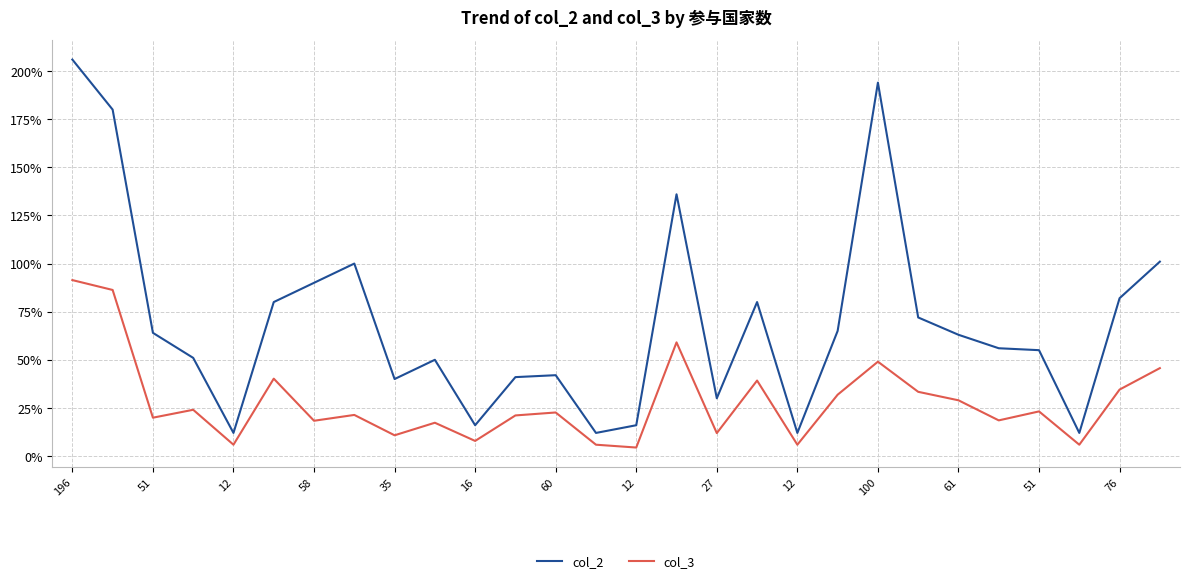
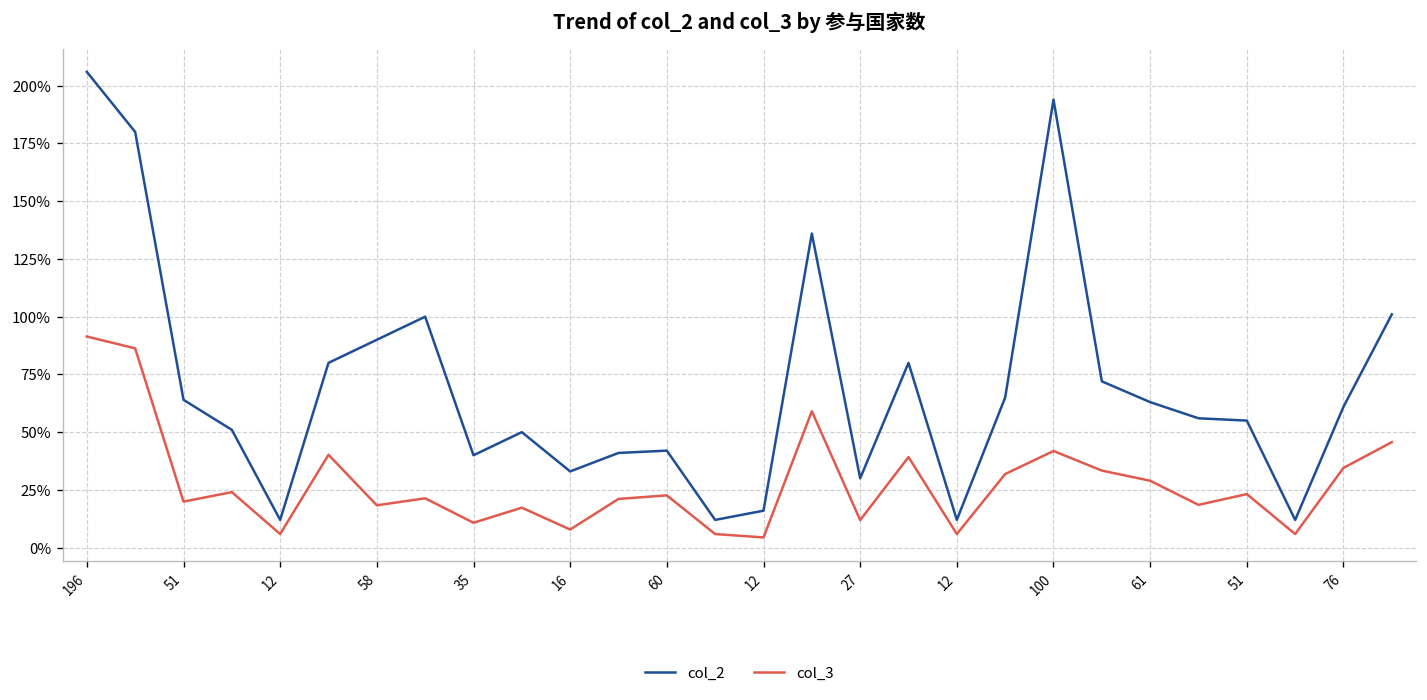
col_2, 16: 16% -> 33%
col_3, 100: 49% -> 42%
col_2, 76: 82% -> 61%
